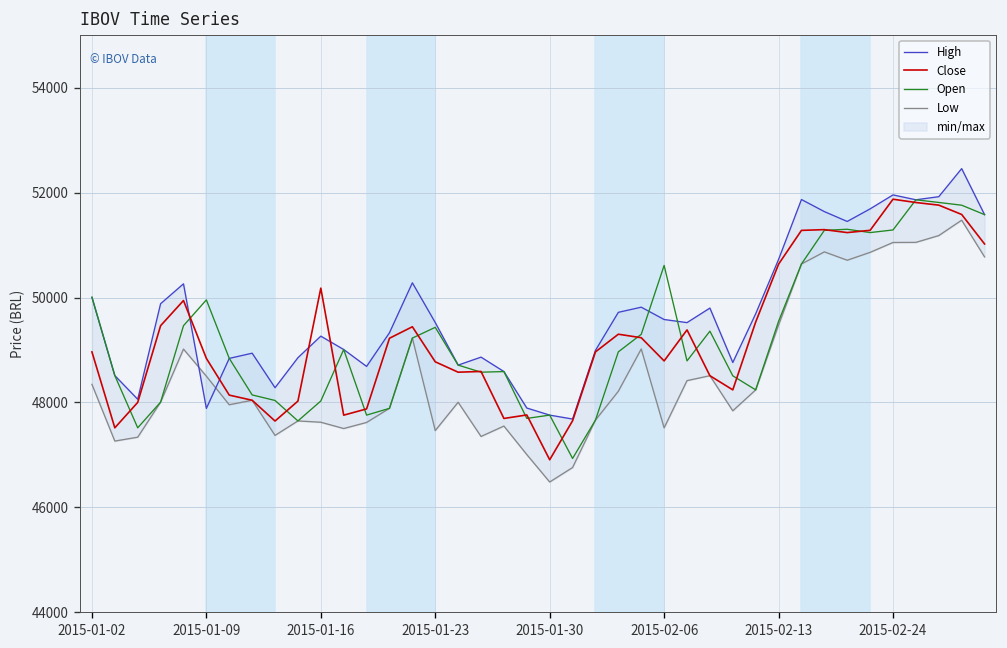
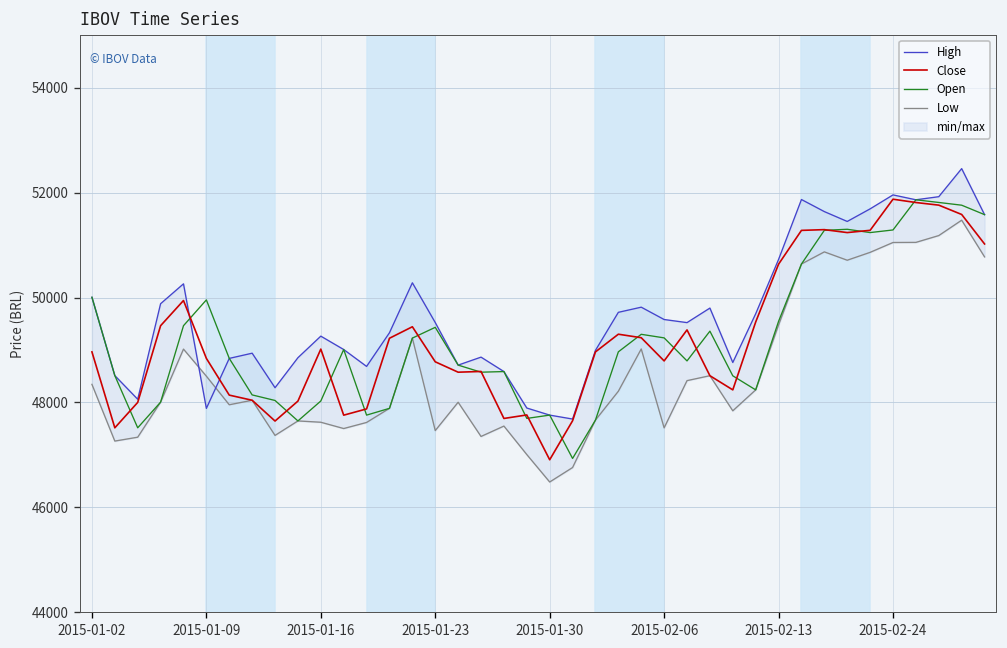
Close, 2015-01-16: 50200 -> 49000
Open, 2015-02-06: 50600 -> 49200
